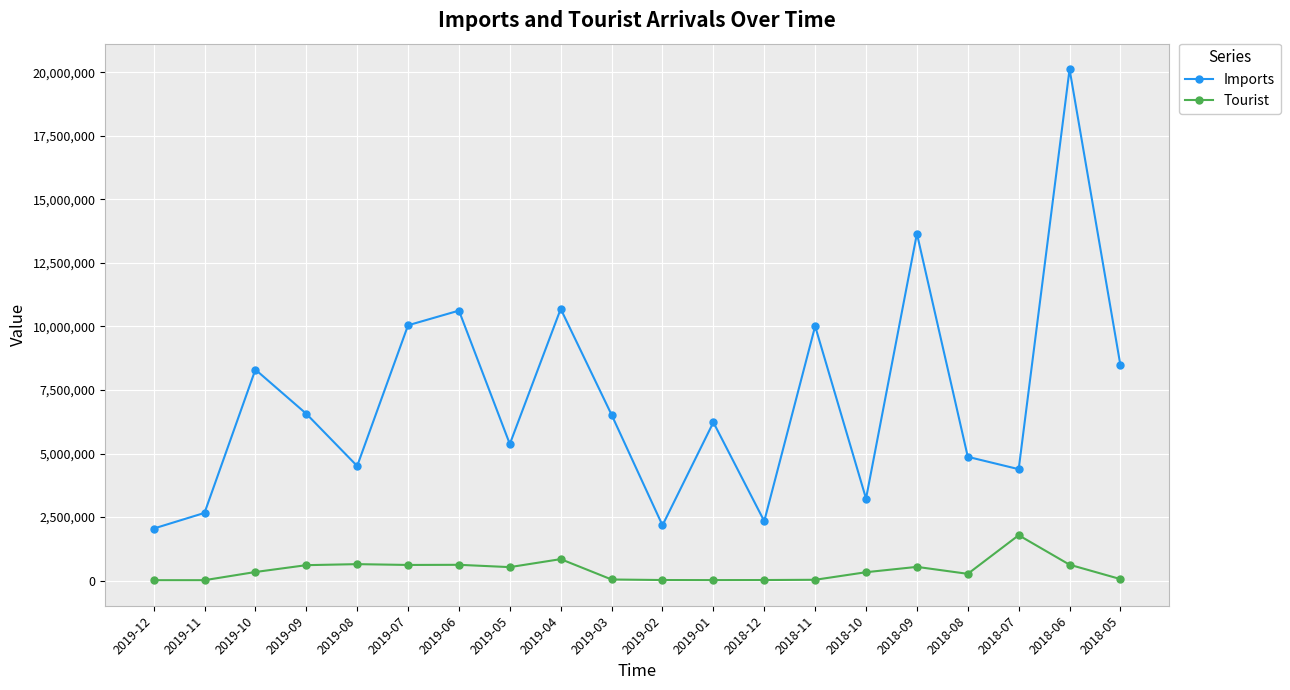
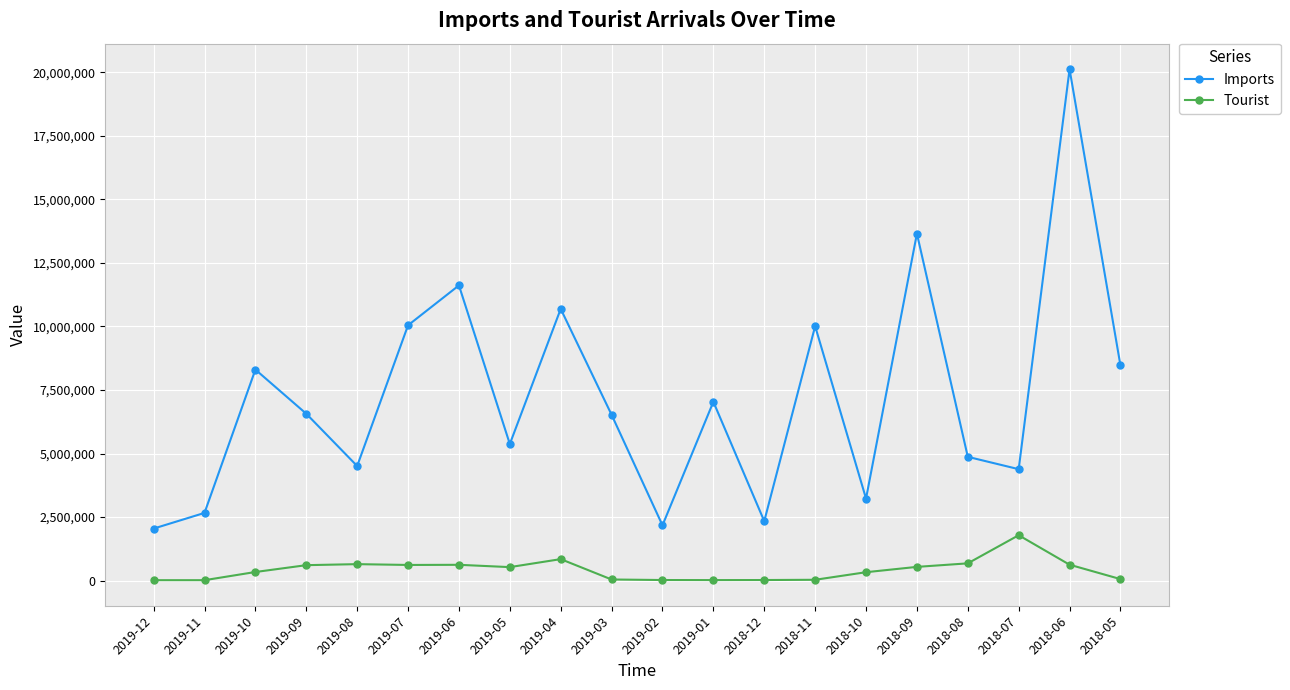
Imports, 2019-06: 10,600,000 -> 11,600,000
Imports, 2019-01: 6,200,000 -> 7,000,000
Tourist, 2018-08: 300,000 -> 700,000
